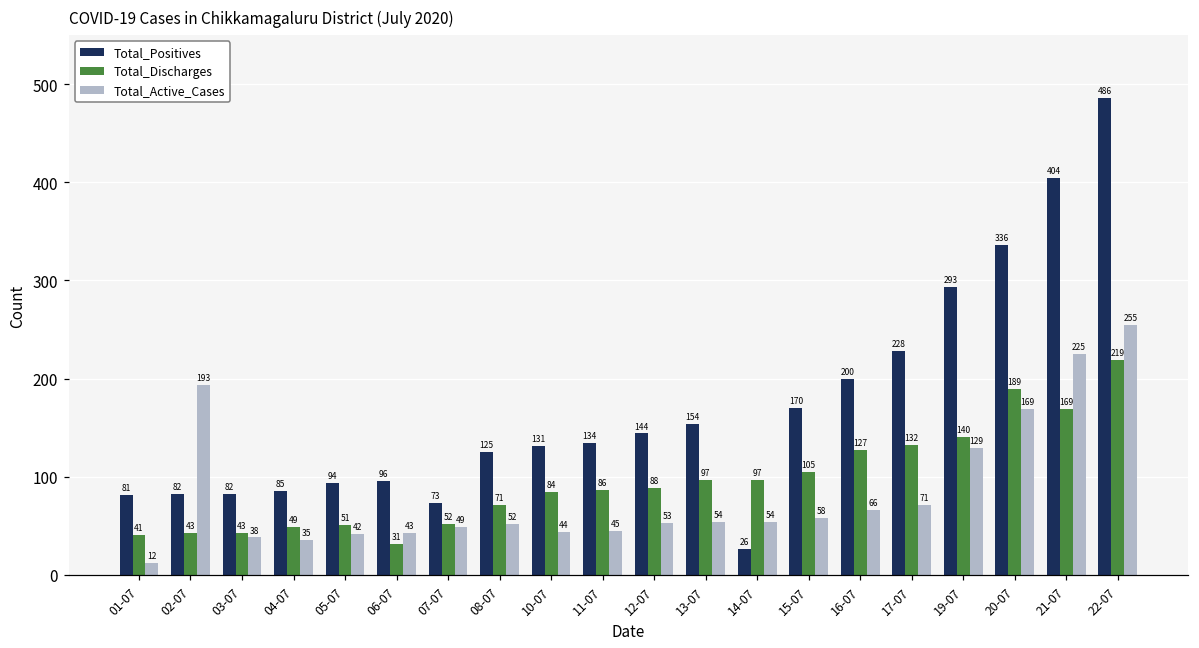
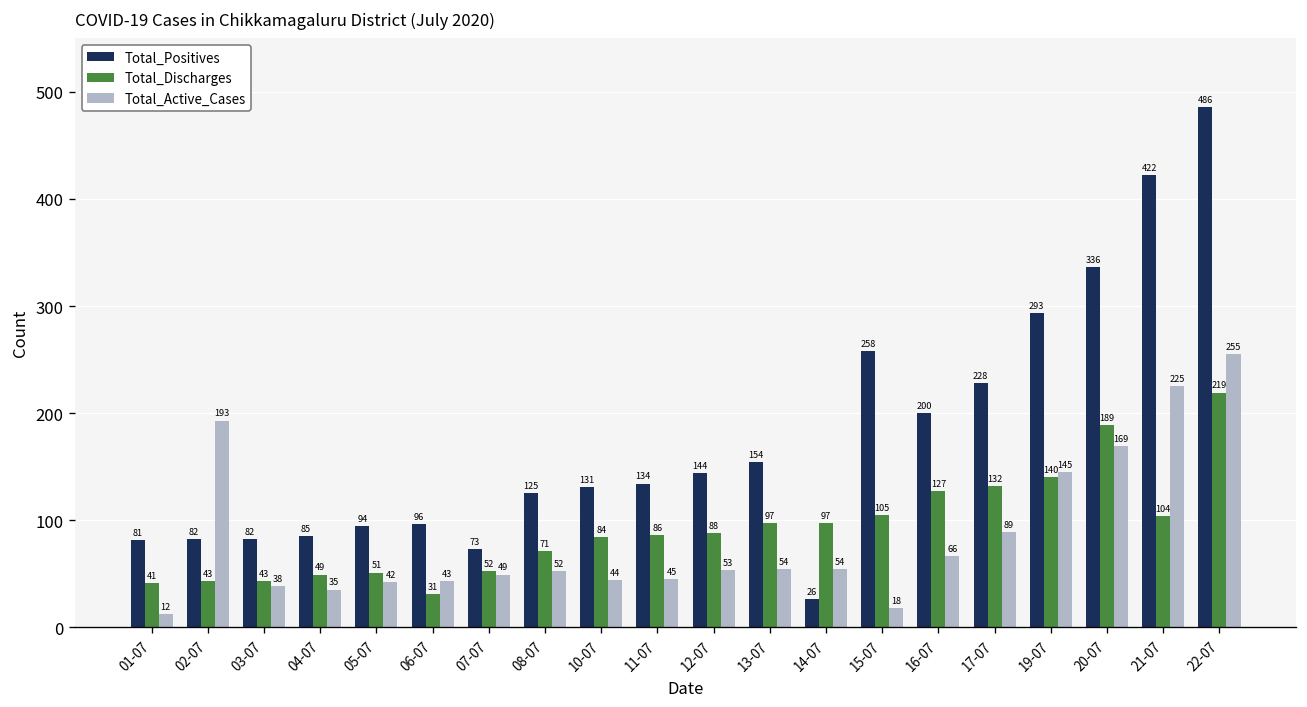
Total_Positives, 15-07: 170 -> 258
Total_Active_Cases, 15-07: 58 -> 18
Total_Active_Cases, 17-07: 71 -> 89
Total_Active_Cases, 19-07: 129 -> 145
Total_Positives, 21-07: 404 -> 422
Total_Discharges, 21-07: 169 -> 104
